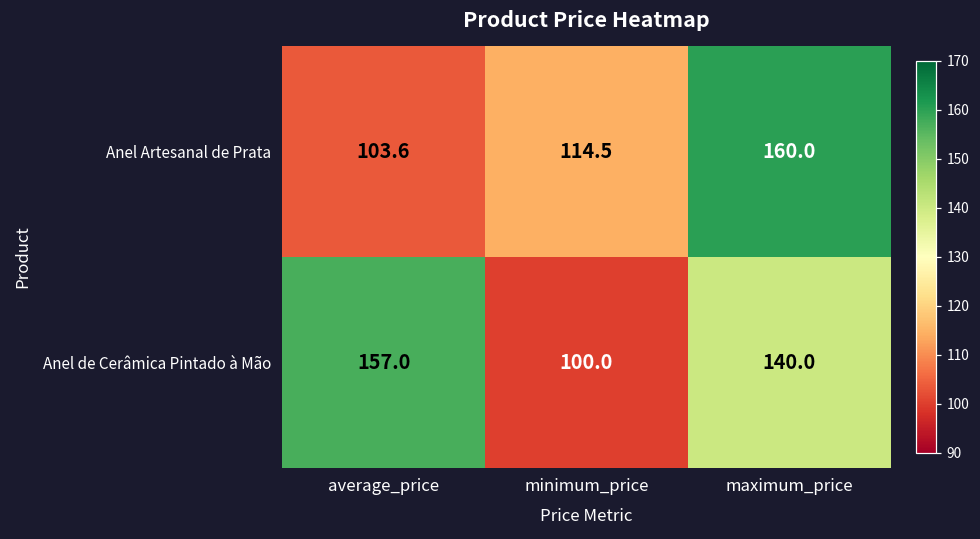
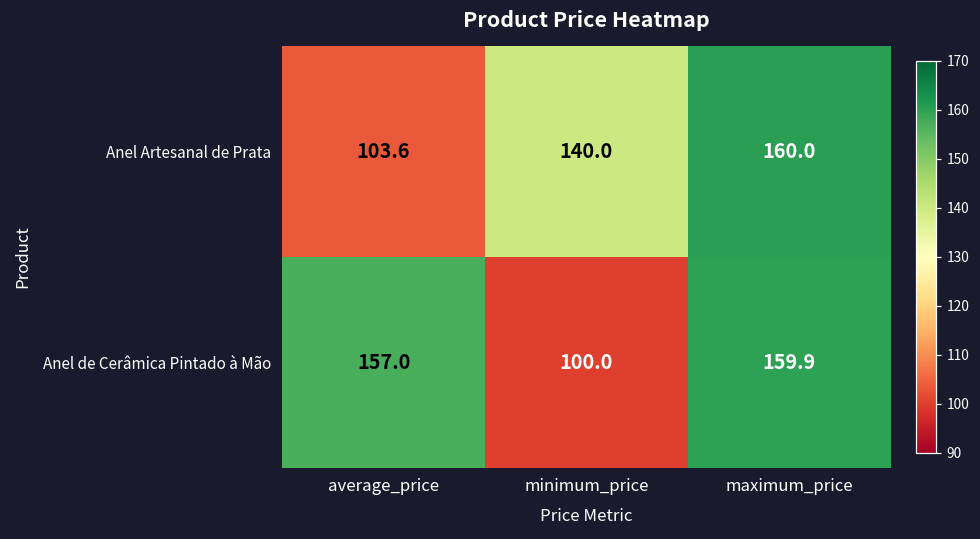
Anel Artesanal de Prata, minimum_price: 114.5 -> 140.0
Anel de Cerâmica Pintado à Mão, maximum_price: 140.0 -> 159.9
